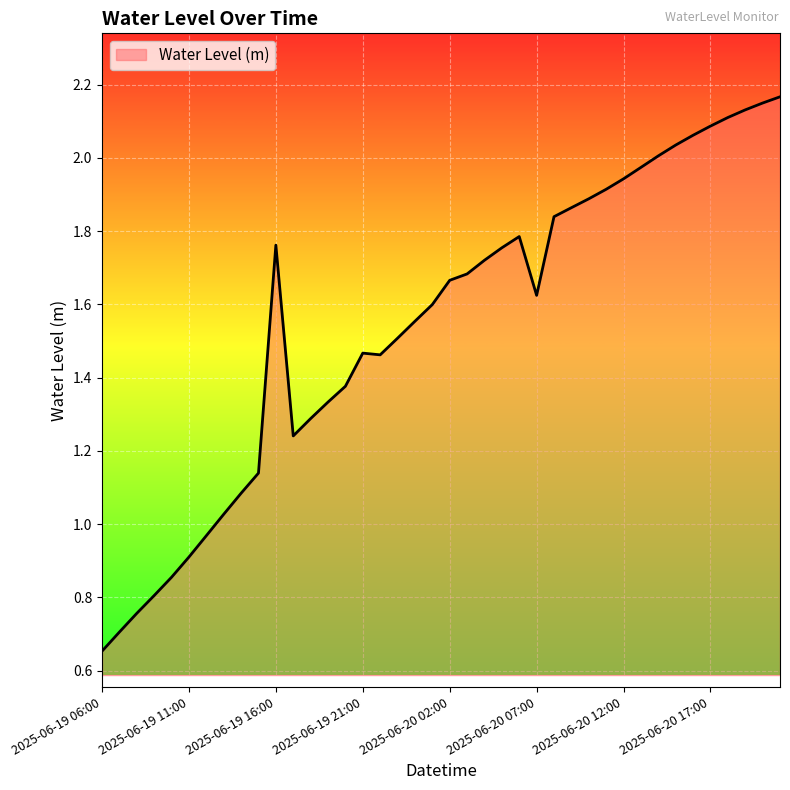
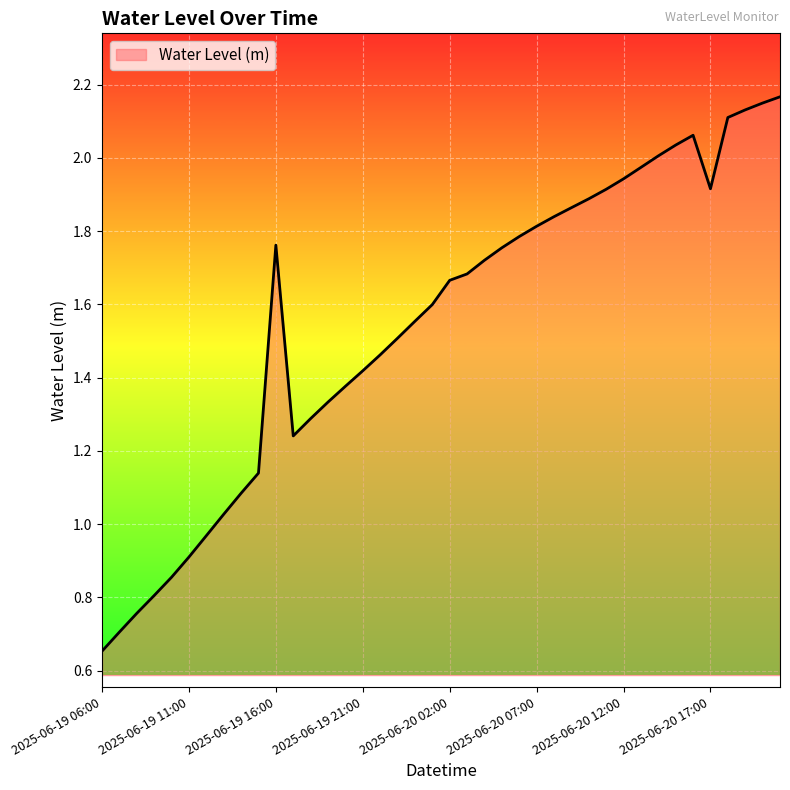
2025-06-19 21:00: 1.47 -> 1.42
2025-06-20 07:00: 1.62 -> 1.81
2025-06-20 17:00: 2.09 -> 1.92
